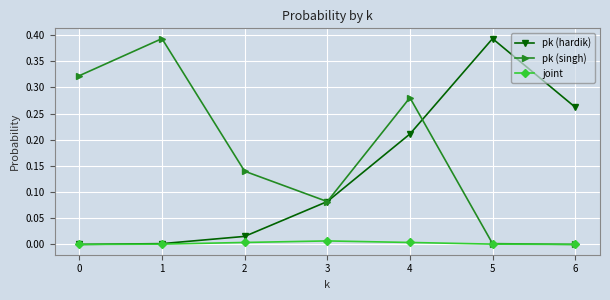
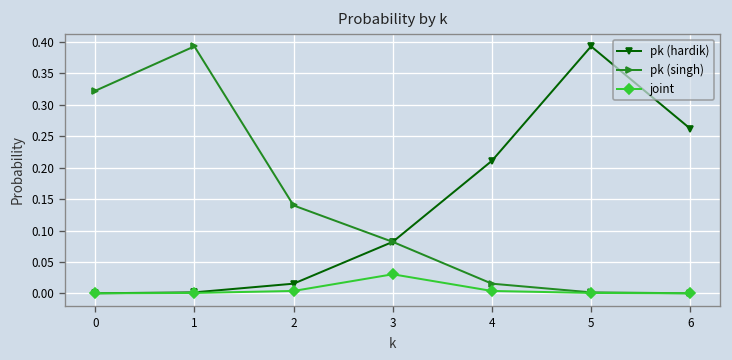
joint, 3: 0.01 -> 0.03
pk (singh), 4: 0.28 -> 0.02
